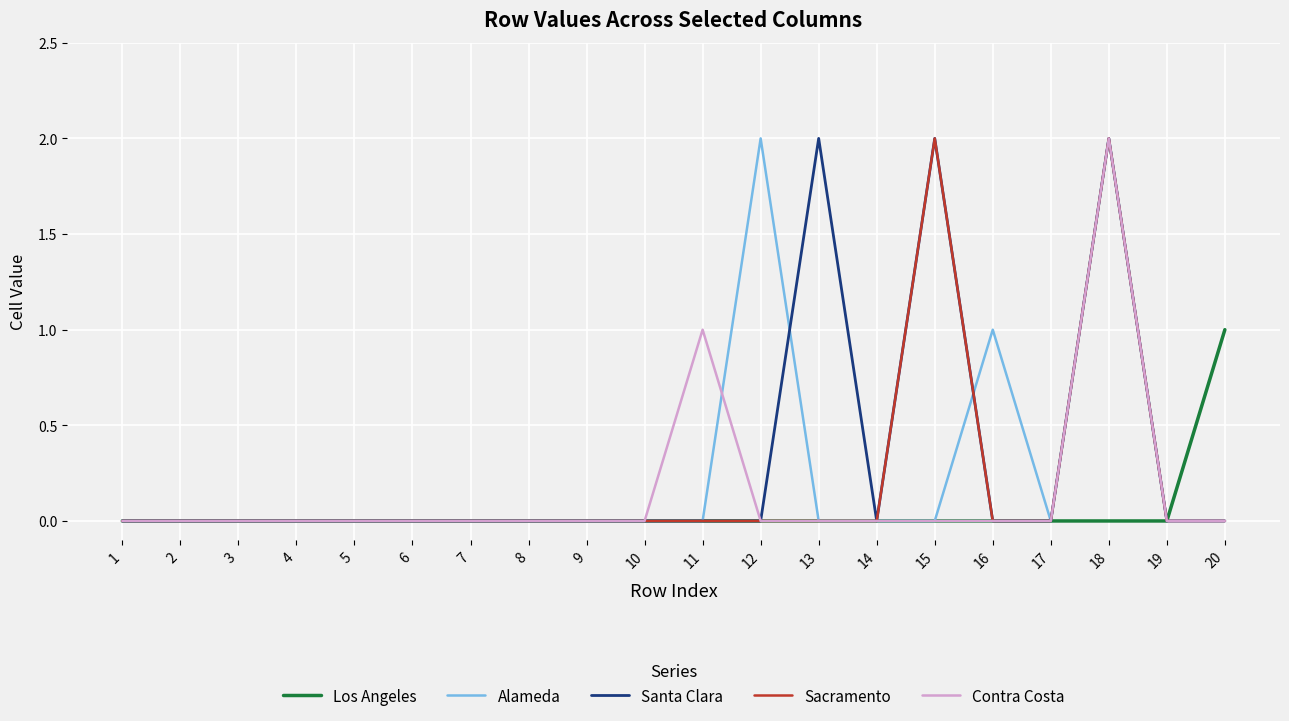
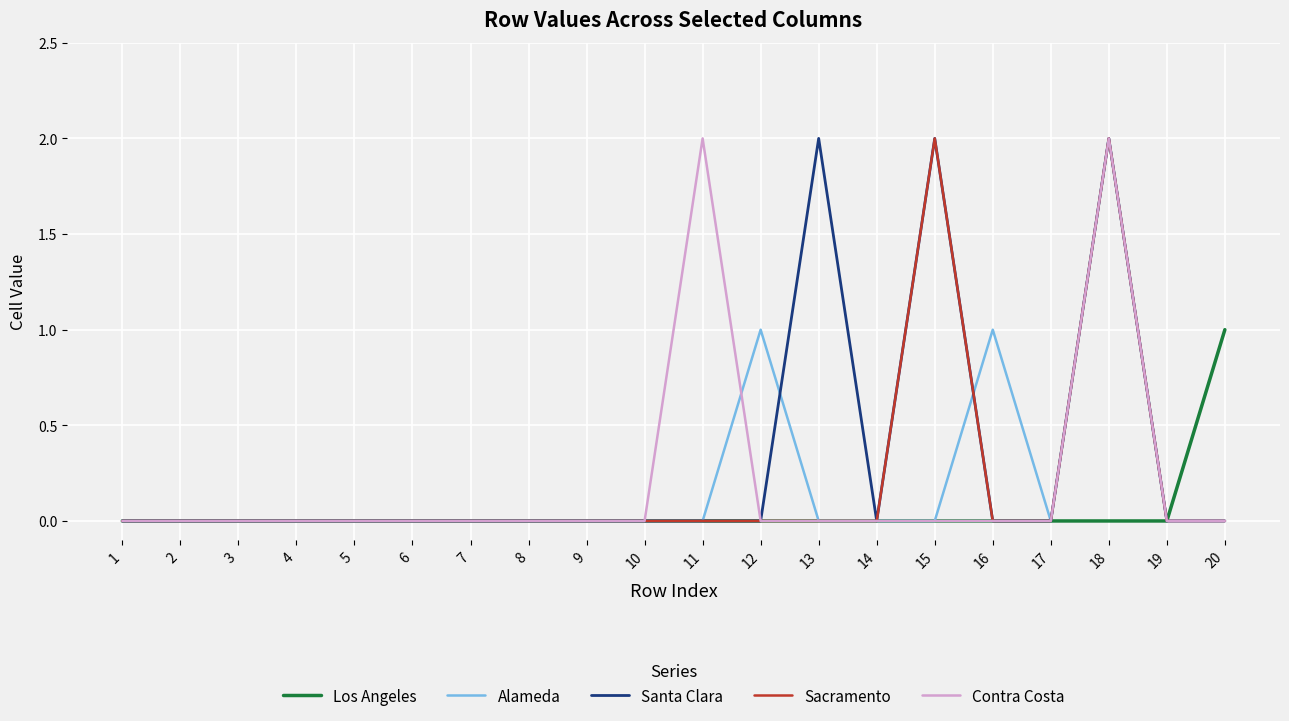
Contra Costa, 11: 1 -> 2
Alameda, 12: 2 -> 1
